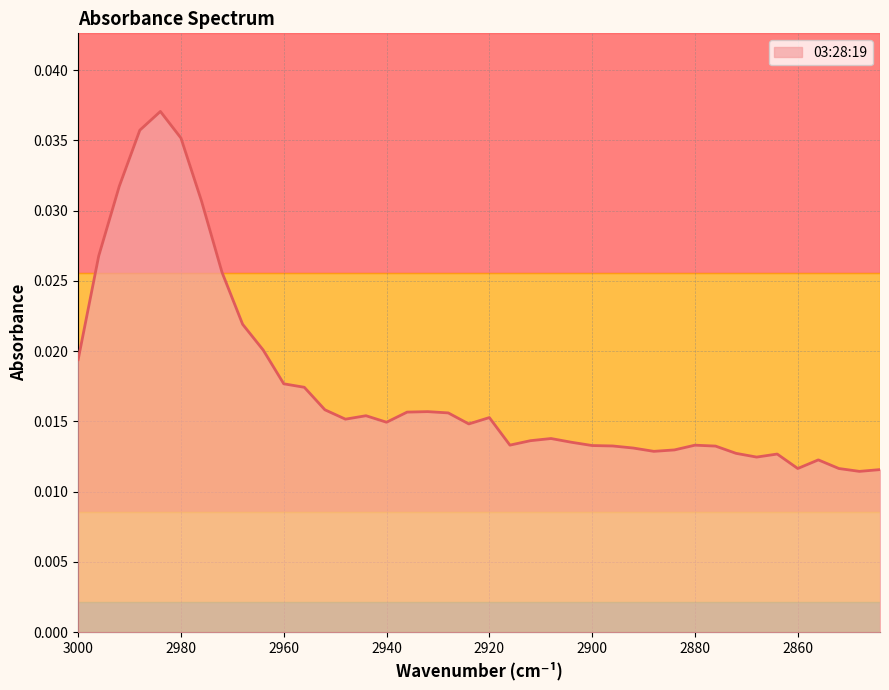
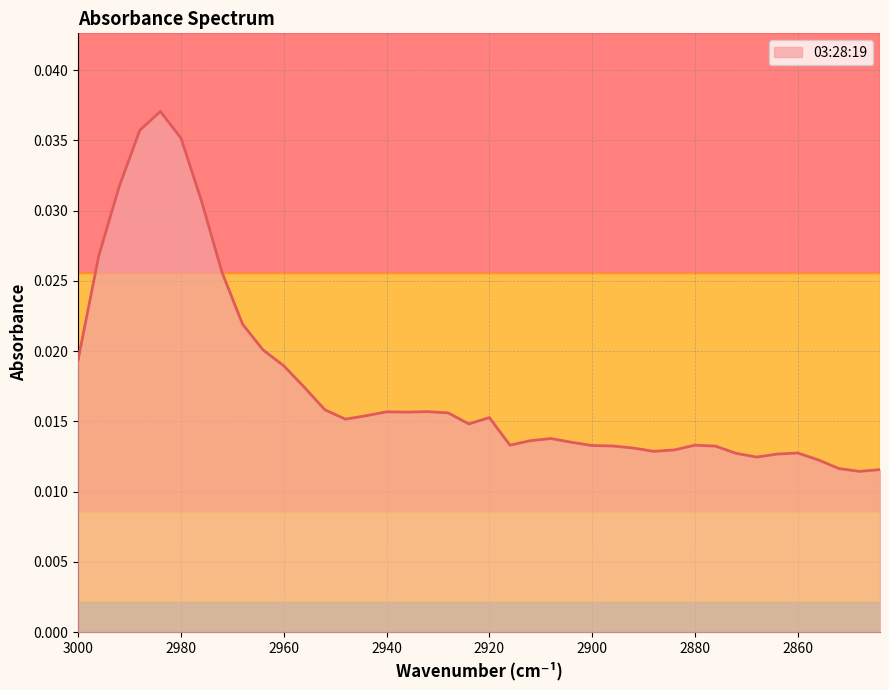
2960: 0.0177 -> 0.0190
2940: 0.0149 -> 0.0157
2860: 0.0117 -> 0.0128
